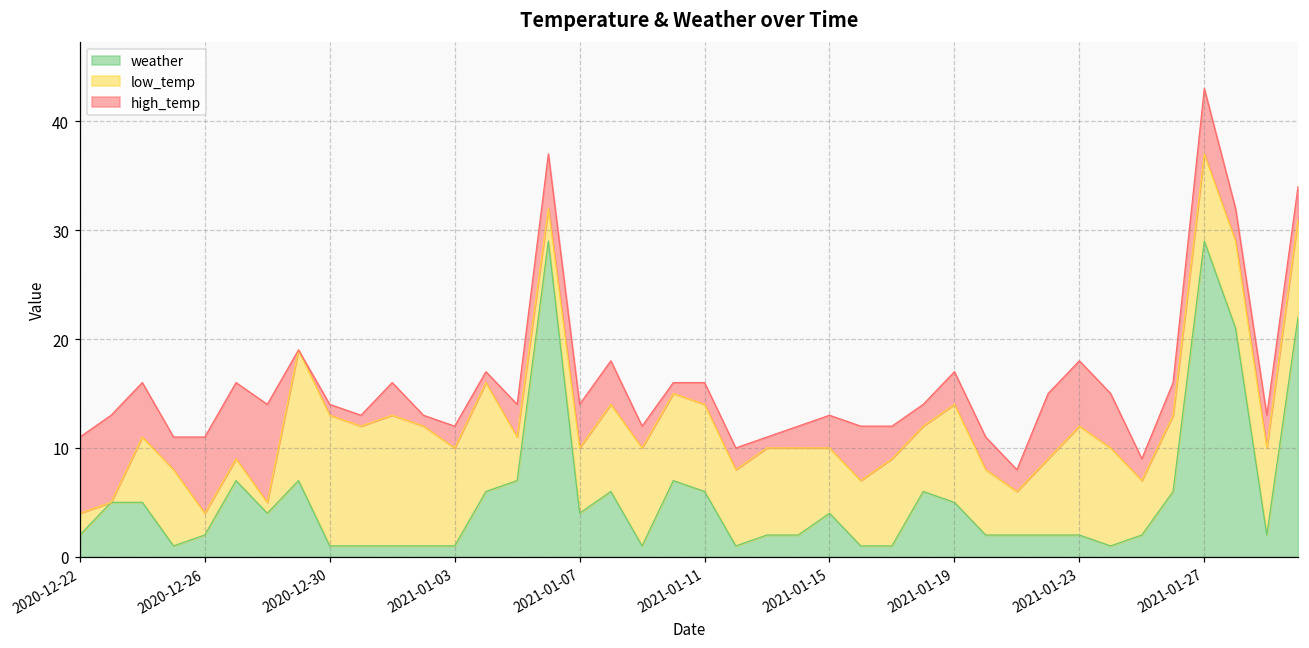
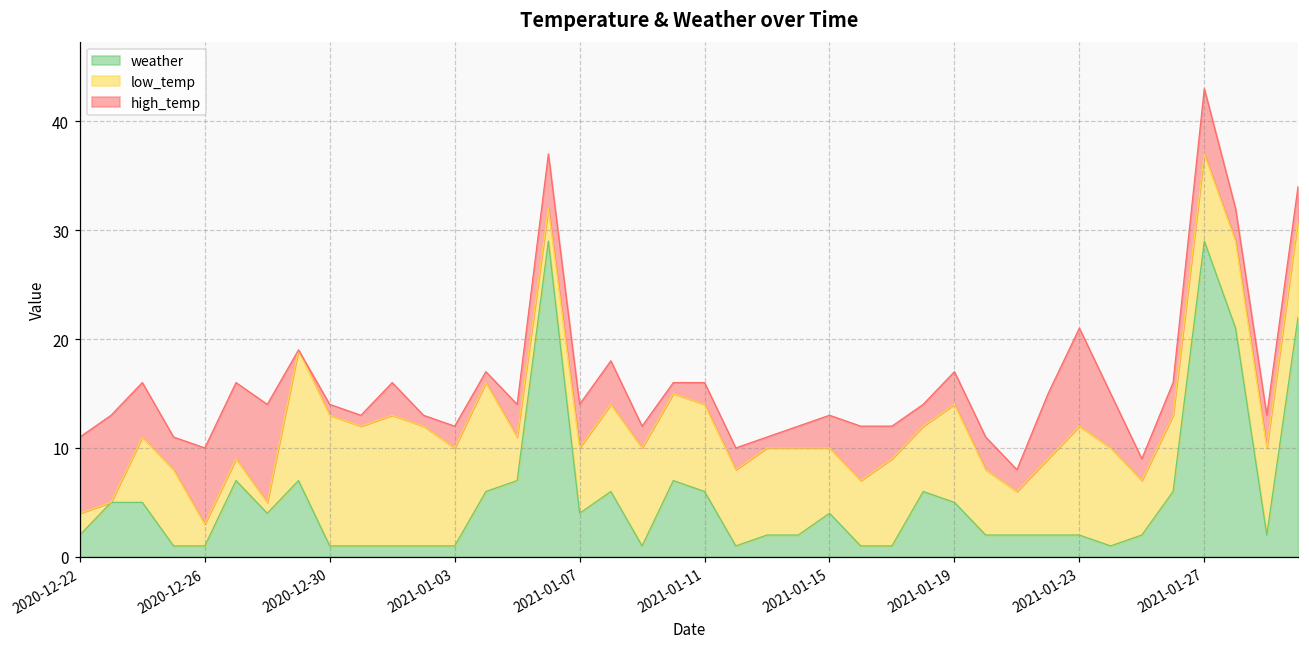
weather, 2020-12-26: 2 -> 1
high_temp, 2021-01-23: 6 -> 9
